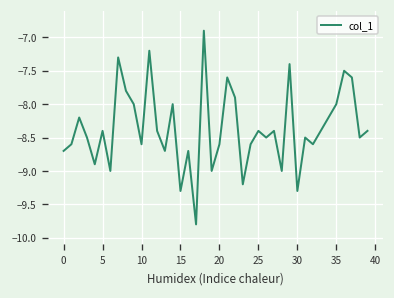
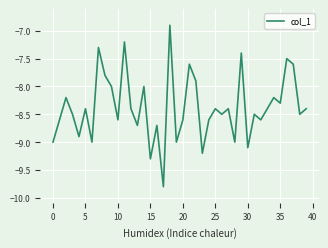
0: -8.7 -> -9.0
30: -9.3 -> -9.1
35: -8.0 -> -8.3
